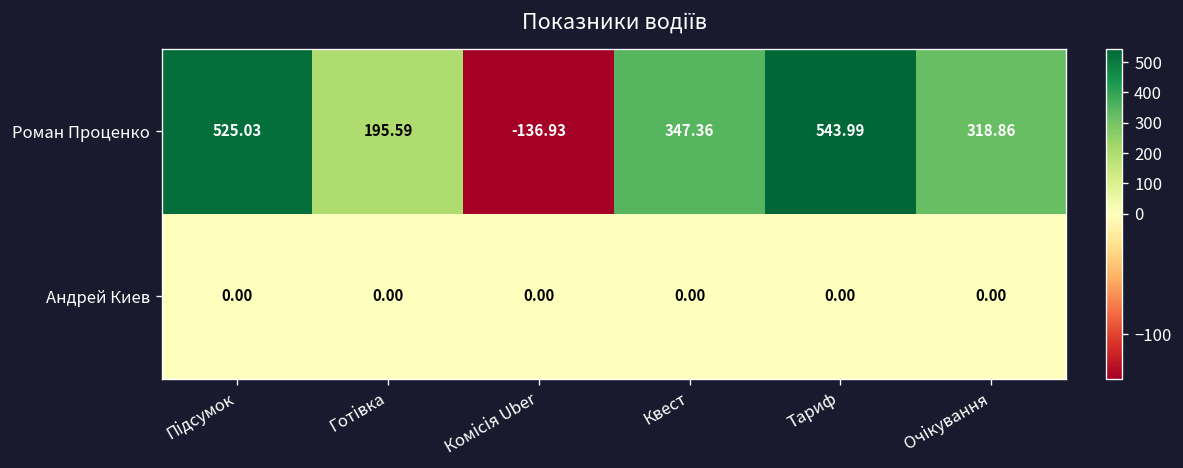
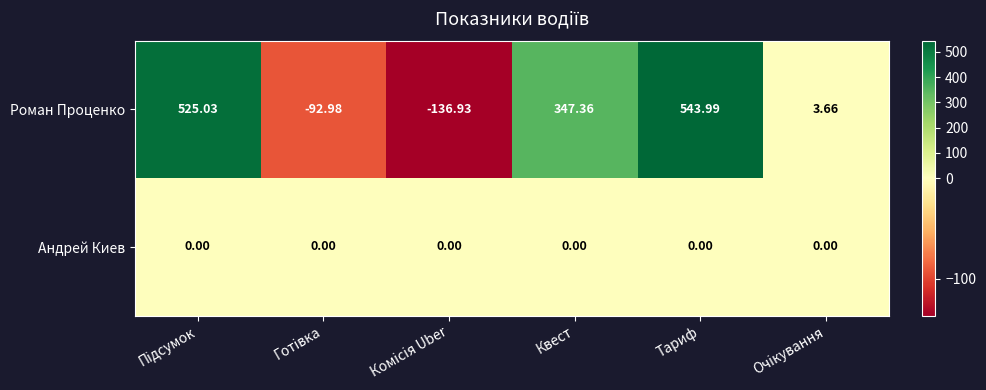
Роман Проценко, Готівка: 195.59 -> -92.98
Роман Проценко, Очікування: 318.86 -> 3.66
